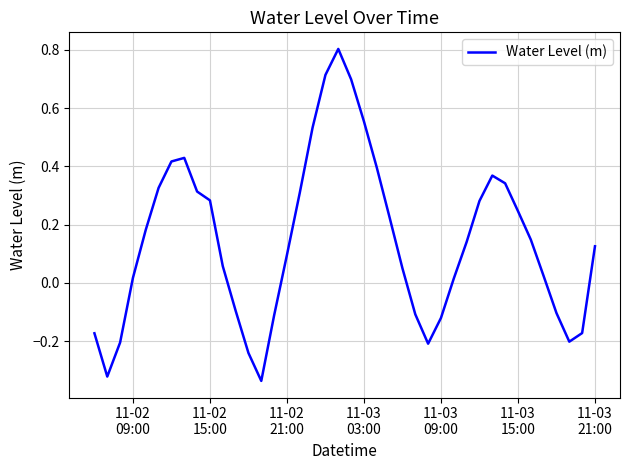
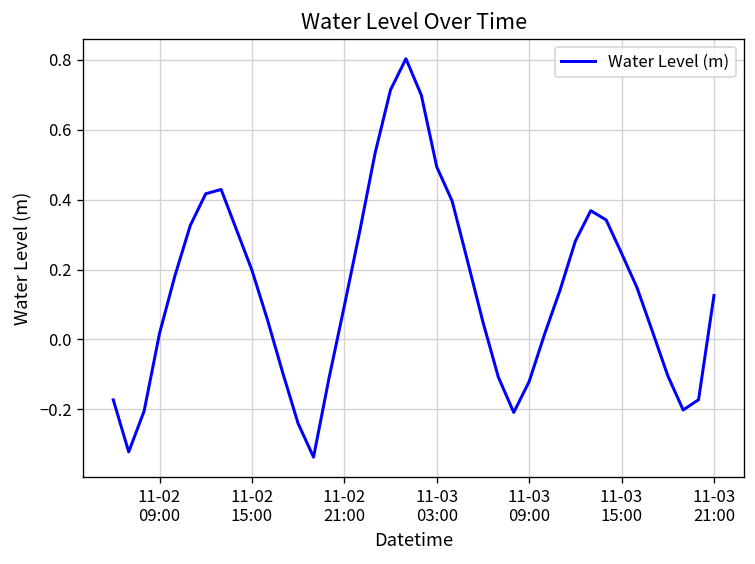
11-02 15:00: 0.28 -> 0.20
11-03 03:00: 0.55 -> 0.49
